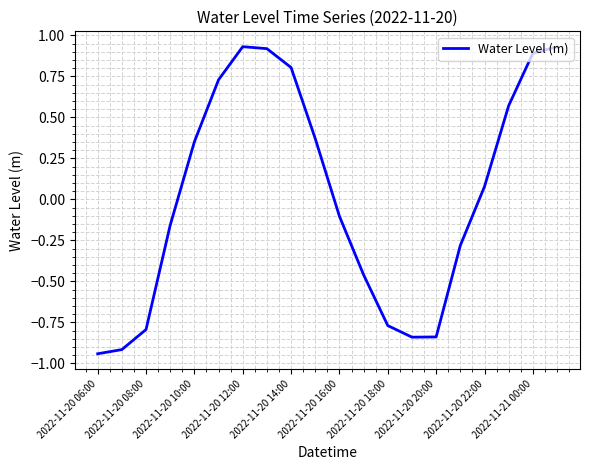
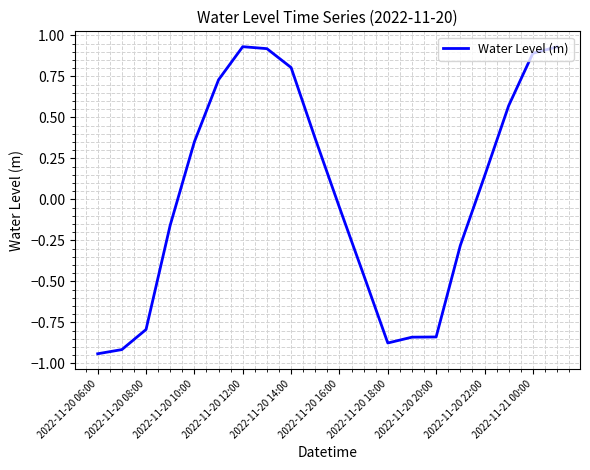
2022-11-20 16:00: -0.10 -> -0.05
2022-11-20 18:00: -0.77 -> -0.88
2022-11-20 22:00: 0.08 -> 0.14
